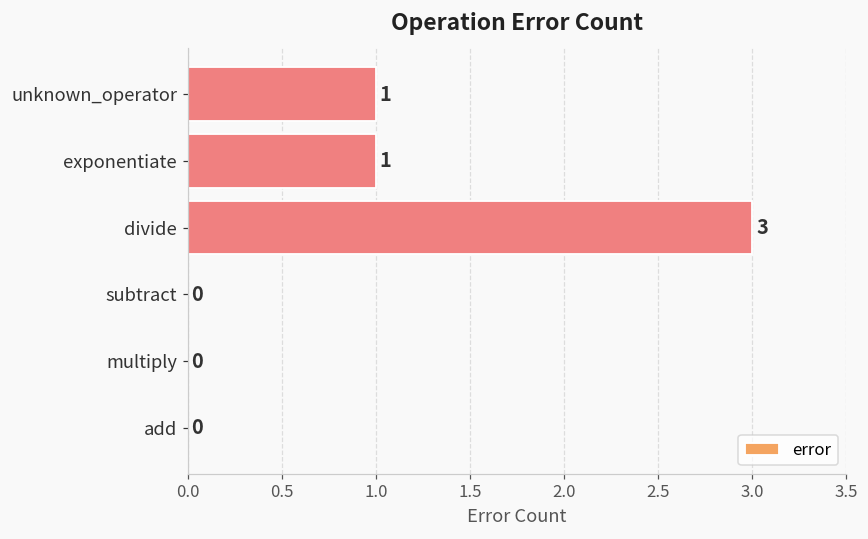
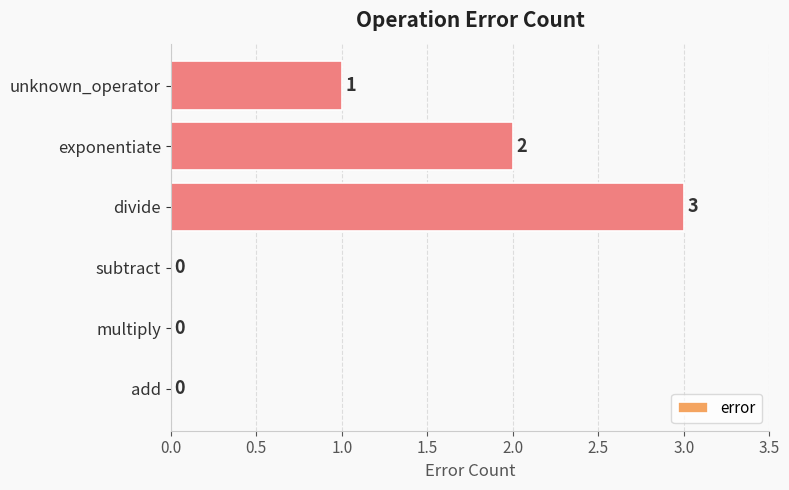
exponentiate: 1 -> 2
